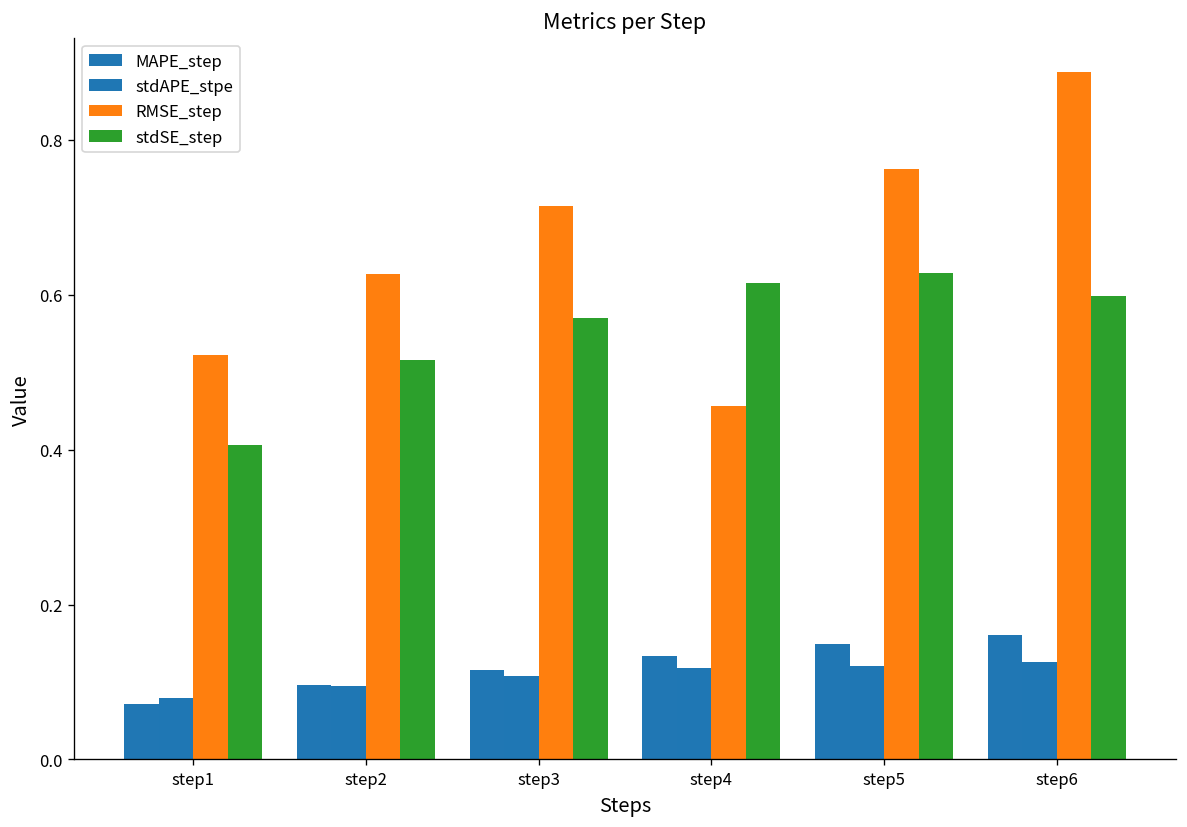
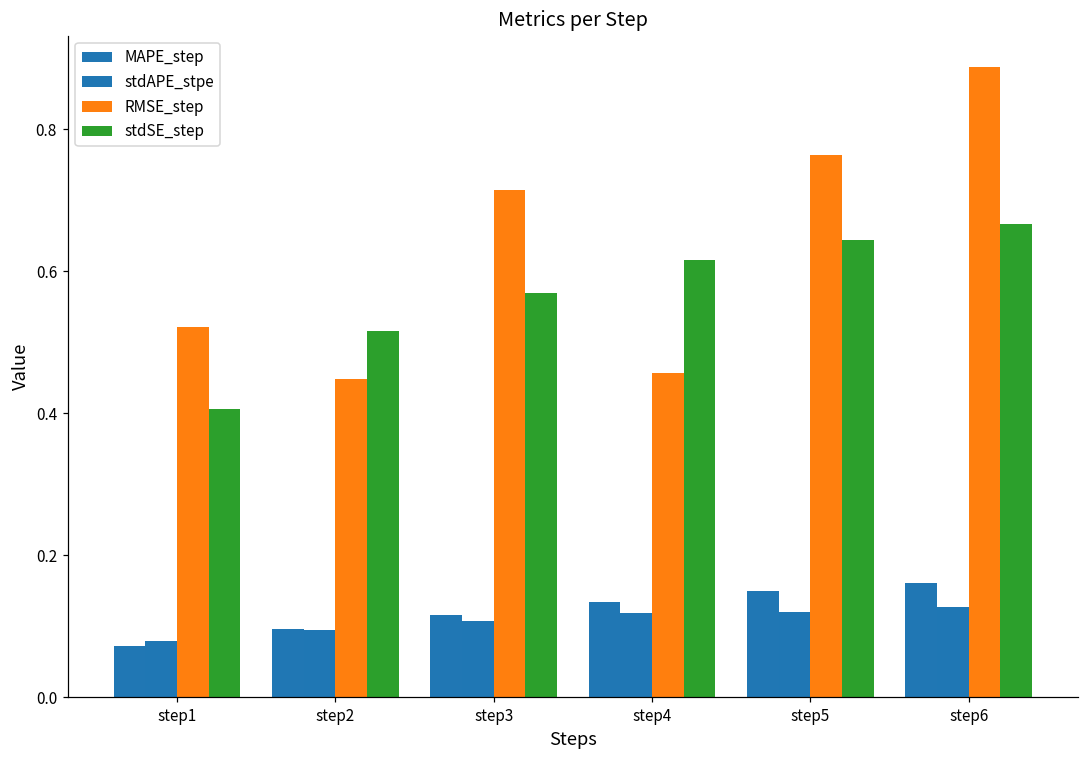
RMSE_step, step2: 0.63 -> 0.45
stdSE_step, step5: 0.63 -> 0.64
stdSE_step, step6: 0.60 -> 0.67
